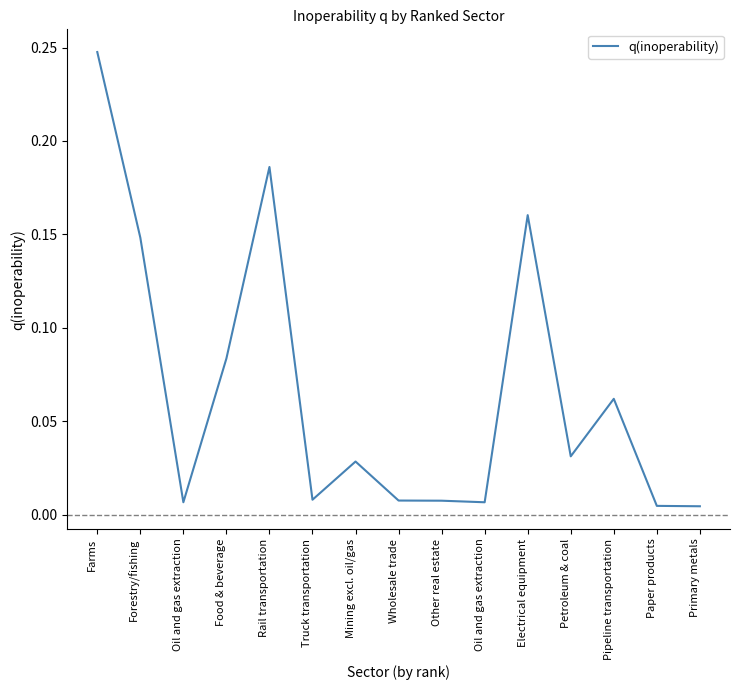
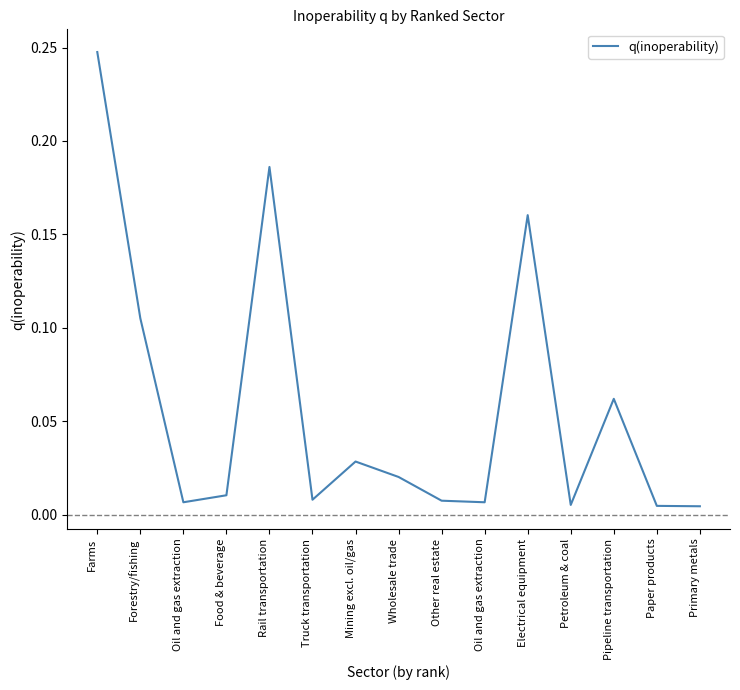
Forestry/fishing: 0.148 -> 0.105
Food & beverage: 0.084 -> 0.010
Wholesale trade: 0.008 -> 0.020
Petroleum & coal: 0.031 -> 0.005
